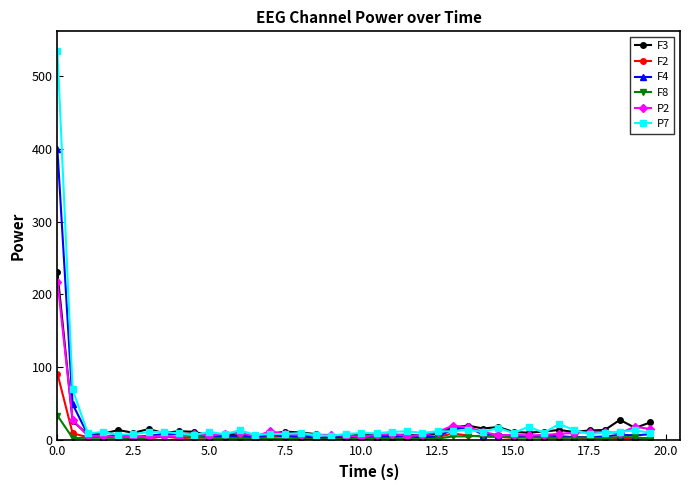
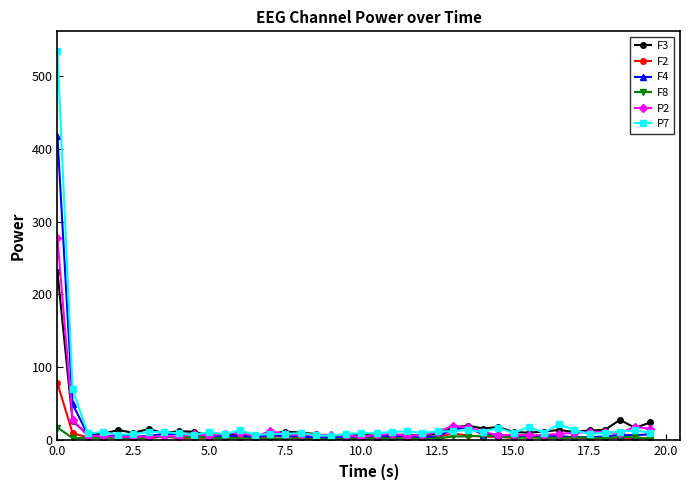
F2, 0.0: 90 -> 80
F4, 0.0: 400 -> 420
F8, 0.0: 30 -> 20
P2, 0.0: 220 -> 280
